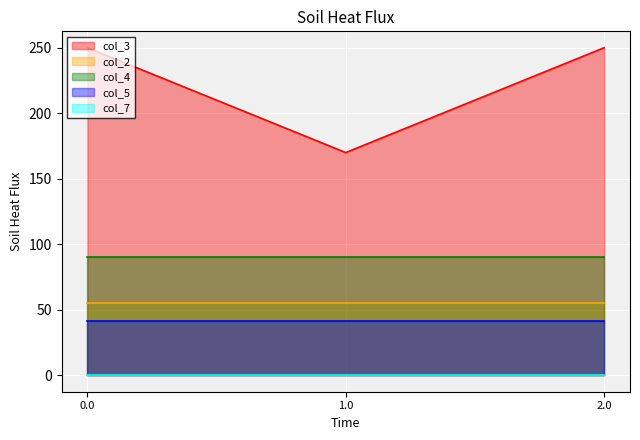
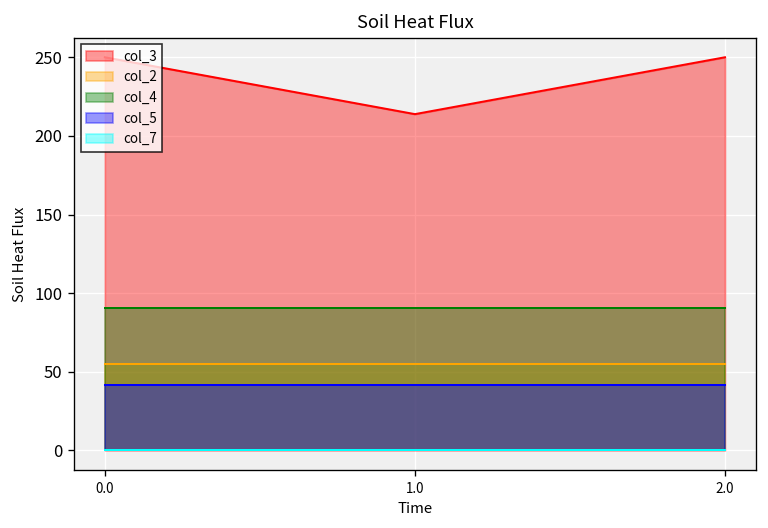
col_3, 1.0: 170 -> 214
